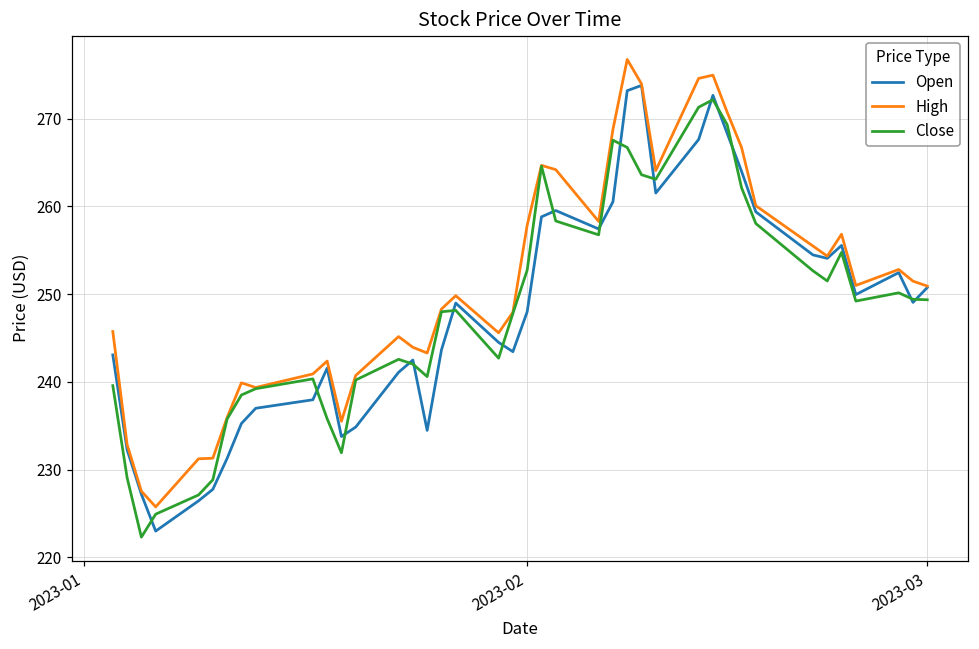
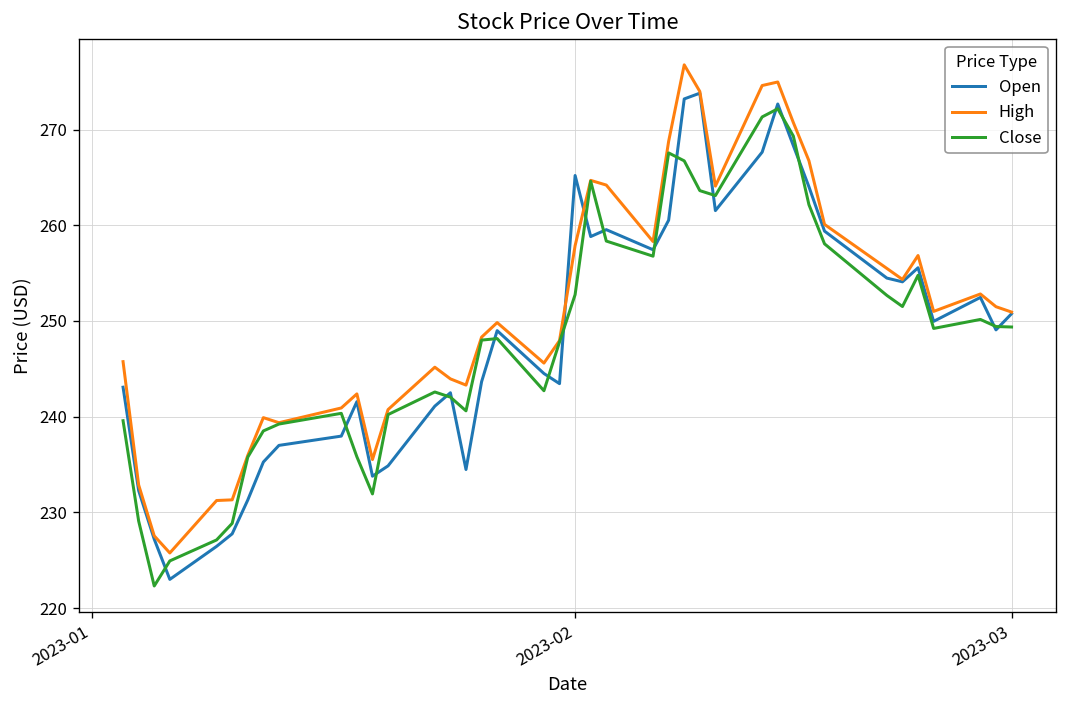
Open, 2023-02: 248 -> 265
